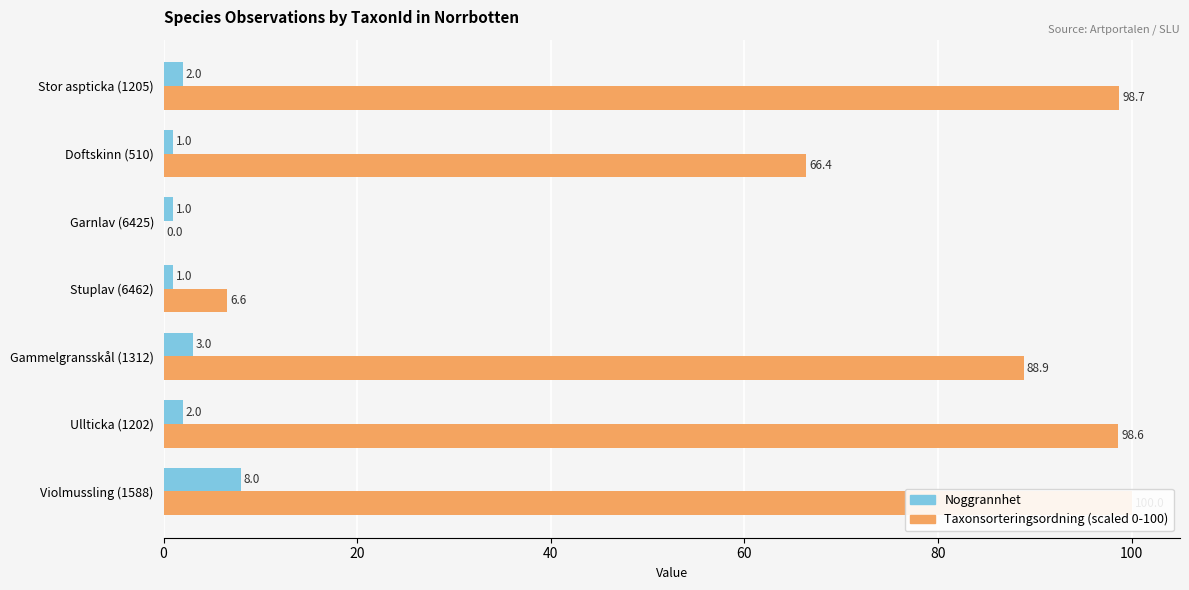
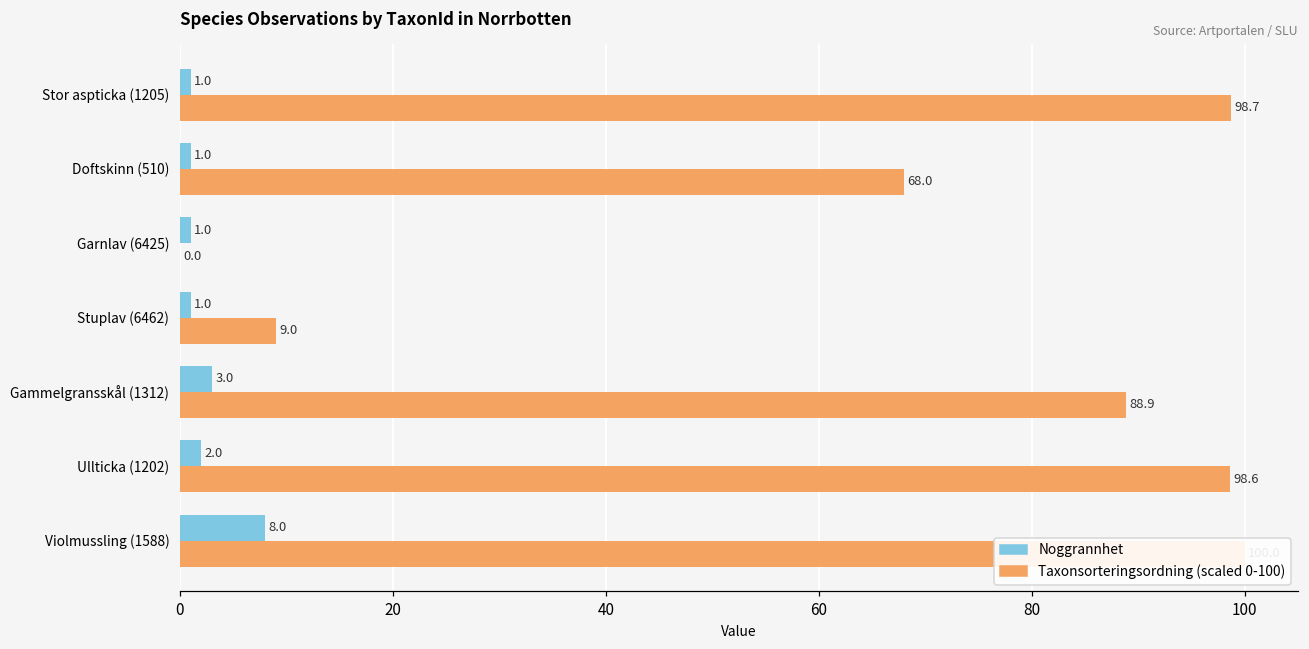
Noggrannhet, Stor aspticka (1205): 2.0 -> 1.0
Taxonsorteringsordning (scaled 0-100), Doftskinn (510): 66.4 -> 68.0
Taxonsorteringsordning (scaled 0-100), Stuplav (6462): 6.6 -> 9.0
